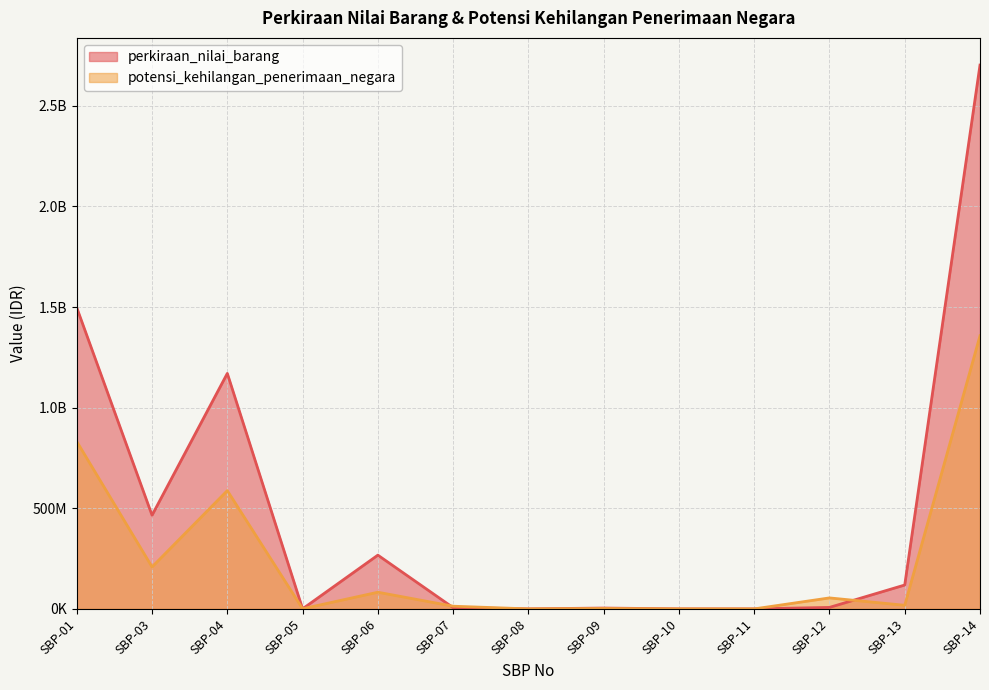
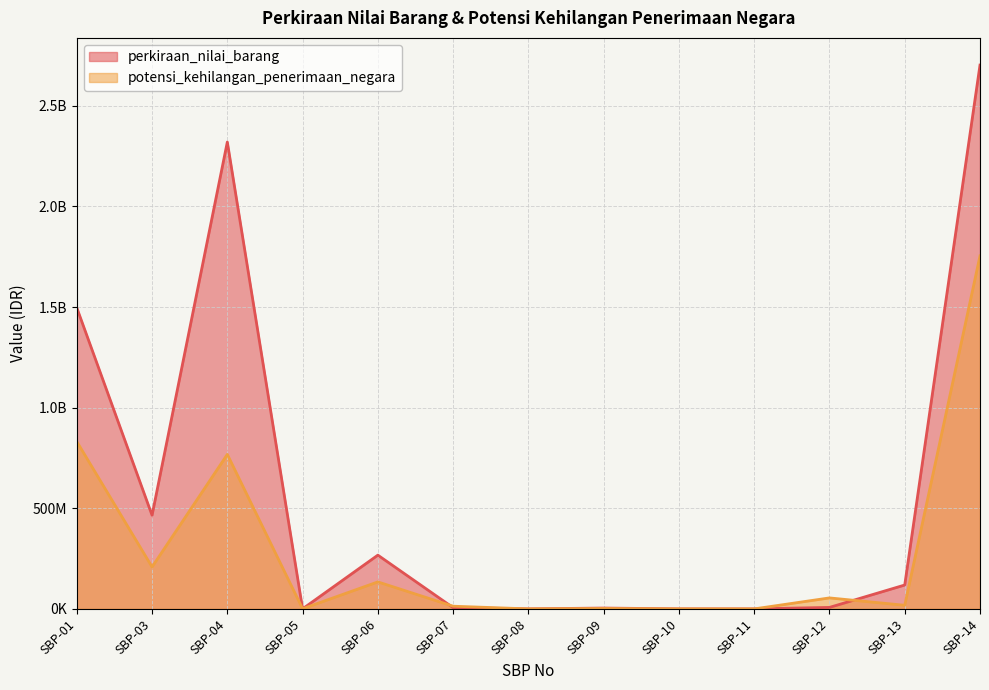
perkiraan_nilai_barang, SBP-04: 1170000000 -> 2320000000
potensi_kehilangan_penerimaan_negara, SBP-04: 590000000 -> 770000000
potensi_kehilangan_penerimaan_negara, SBP-06: 80000000 -> 130000000
potensi_kehilangan_penerimaan_negara, SBP-14: 1360000000 -> 1750000000
